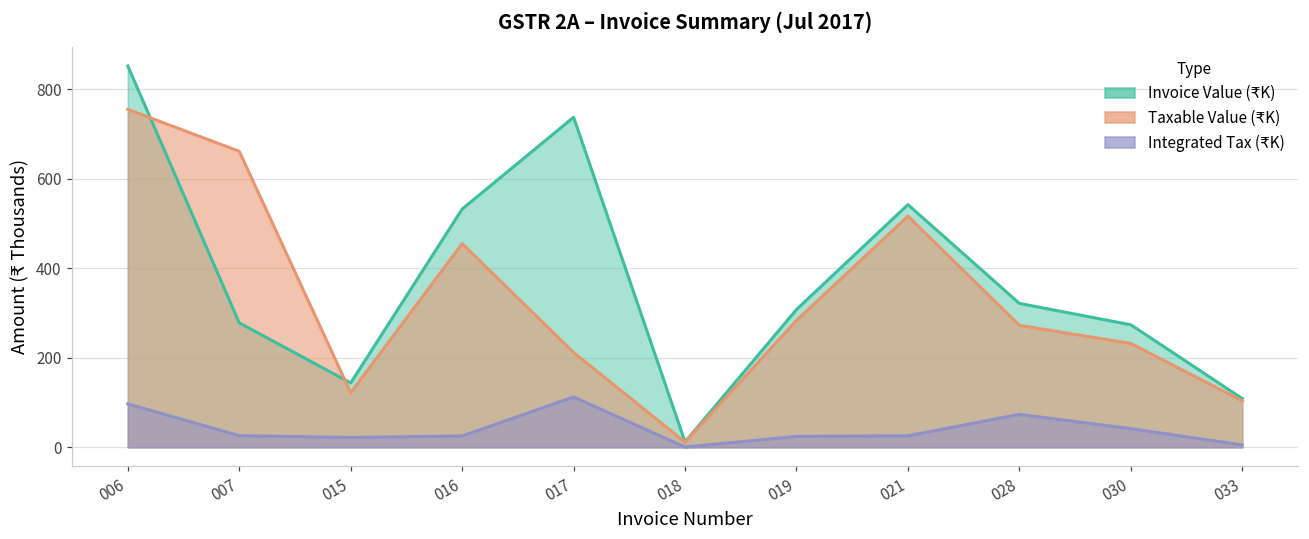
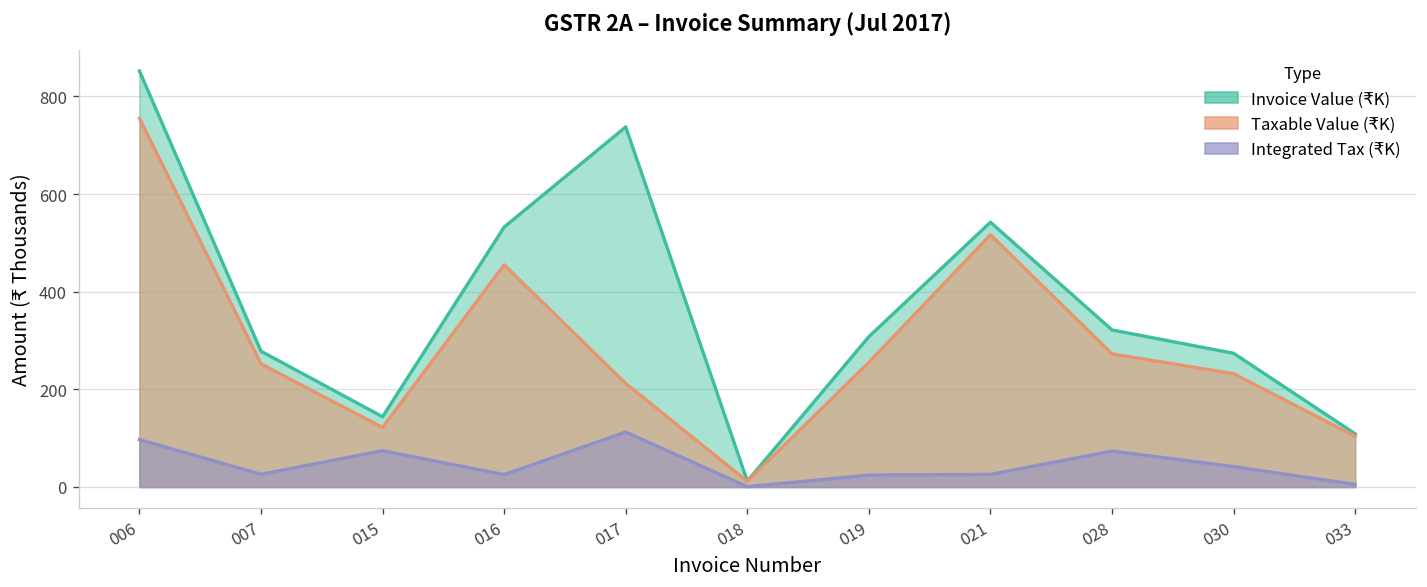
Taxable Value (₹K), 007: 660 -> 250
Integrated Tax (₹K), 015: 20 -> 70
Taxable Value (₹K), 019: 280 -> 260
